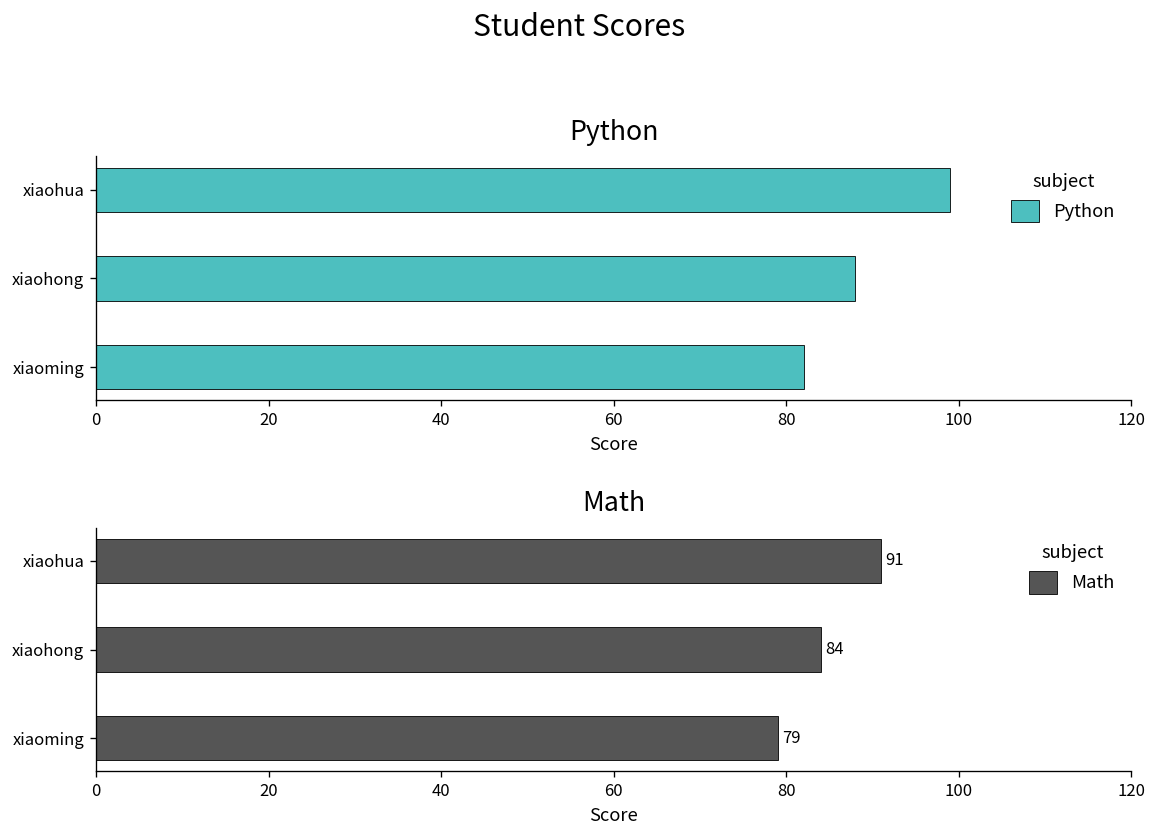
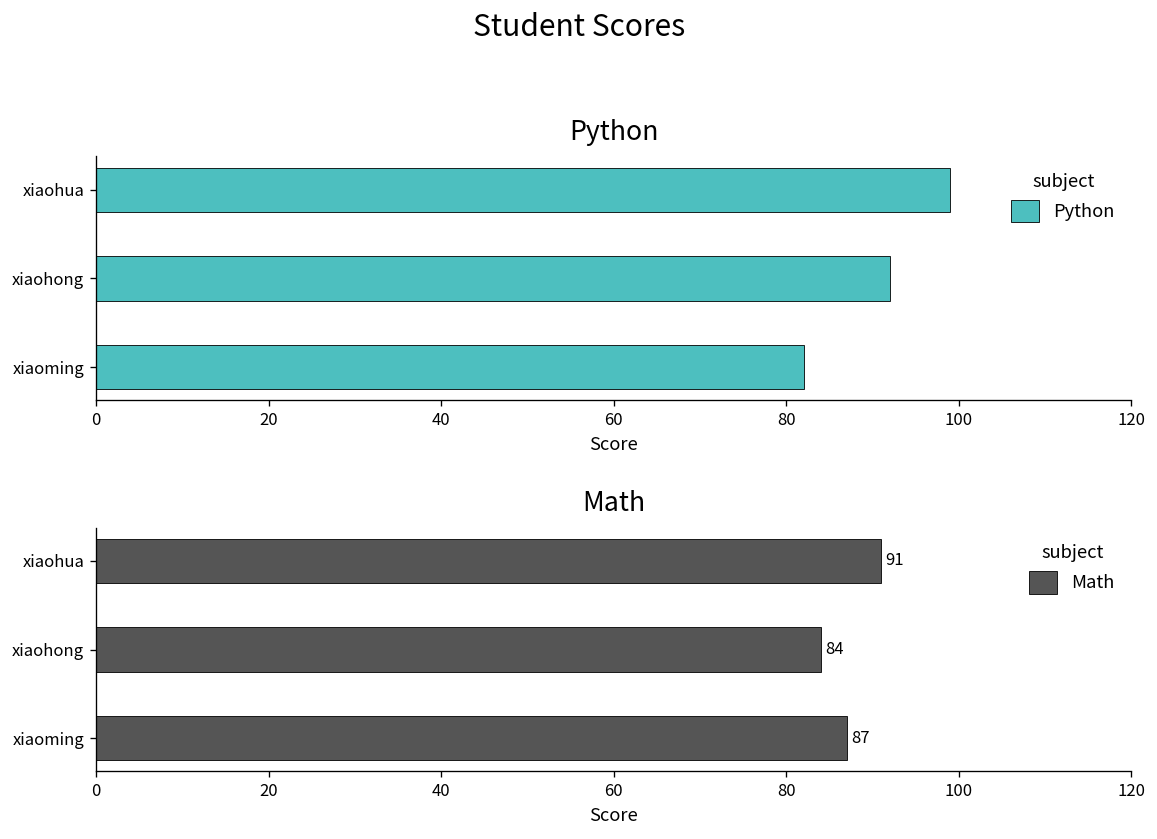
Python, xiaohong: 88 -> 92
Math, xiaoming: 79 -> 87
